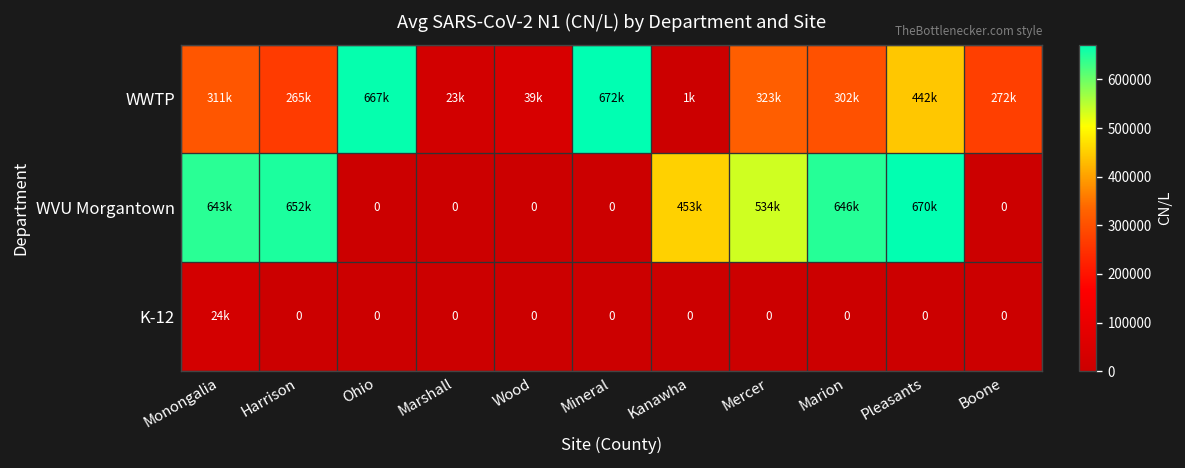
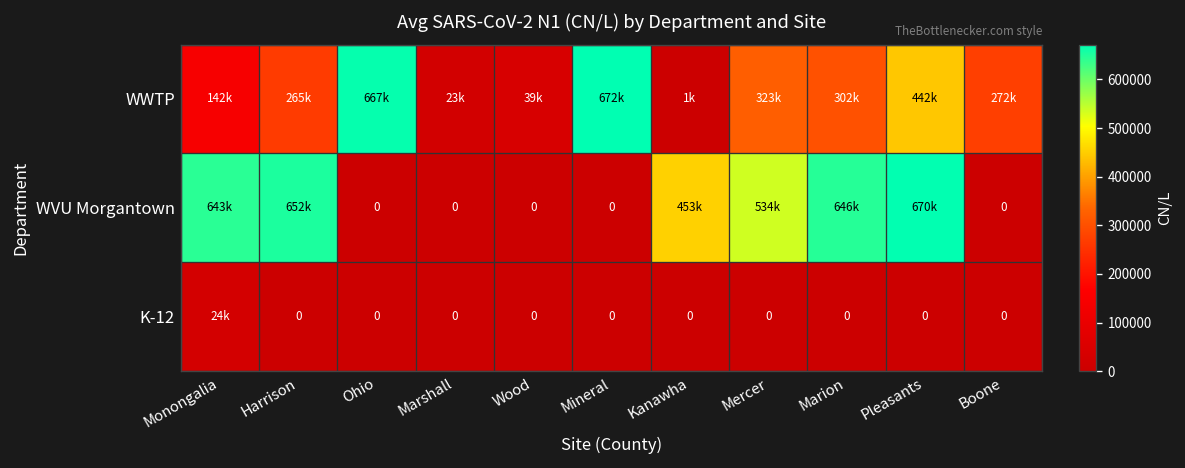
WWTP, Monongalia: 311k -> 142k
